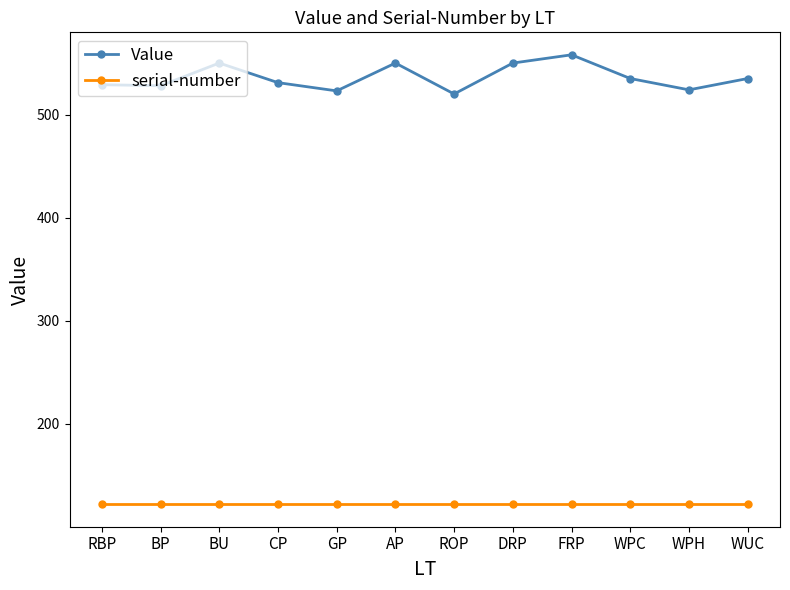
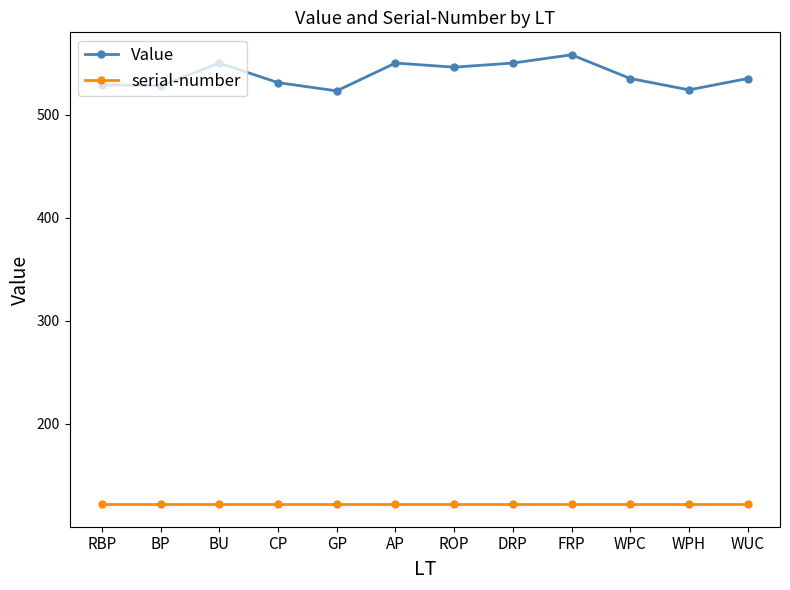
Value, ROP: 520 -> 546
